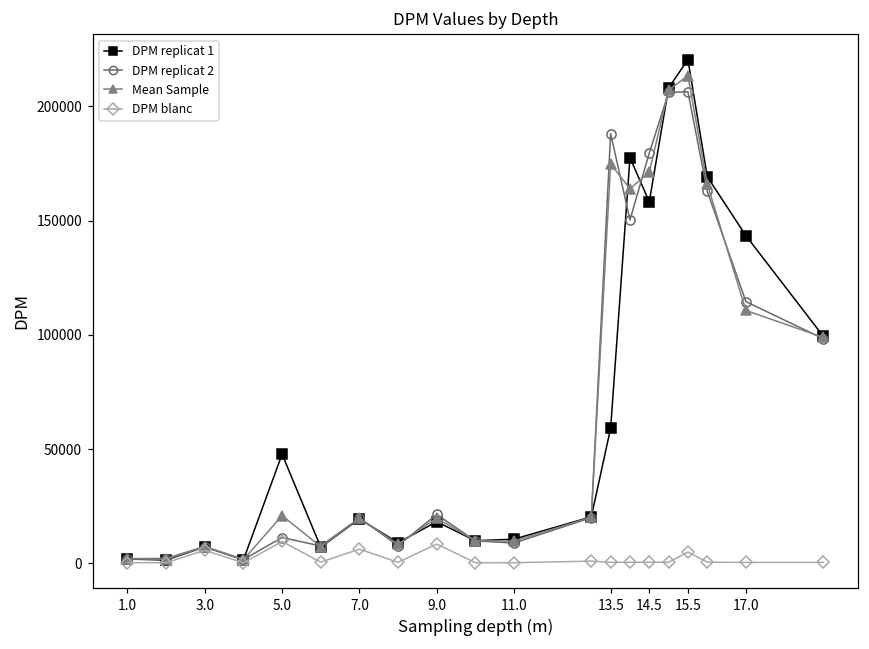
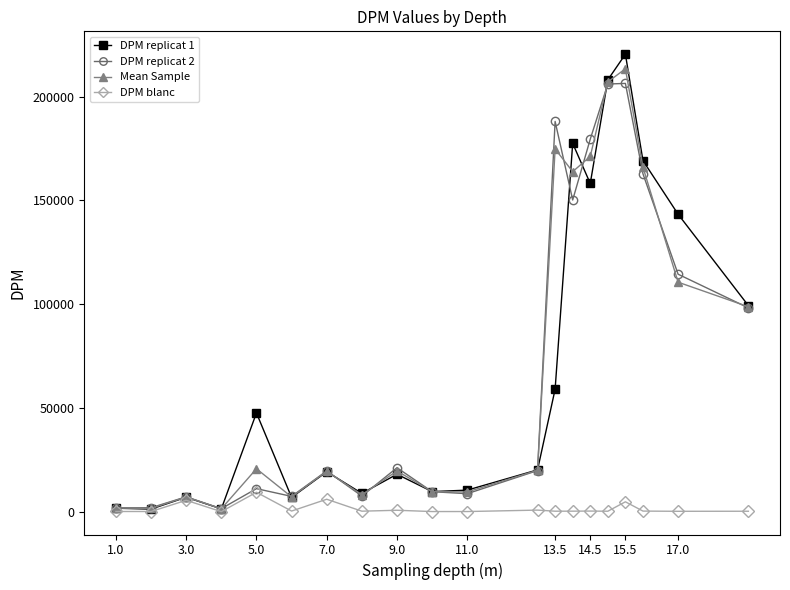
DPM blanc, 9.0: 8000 -> 1000
